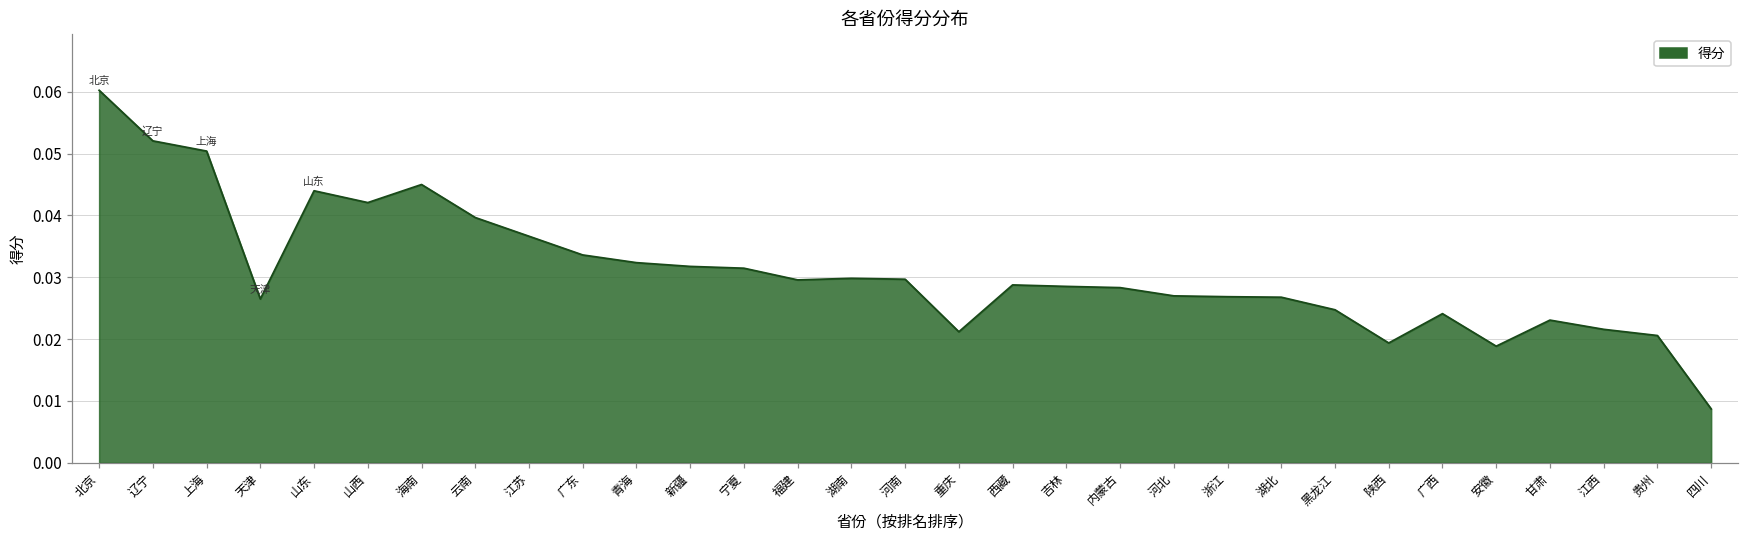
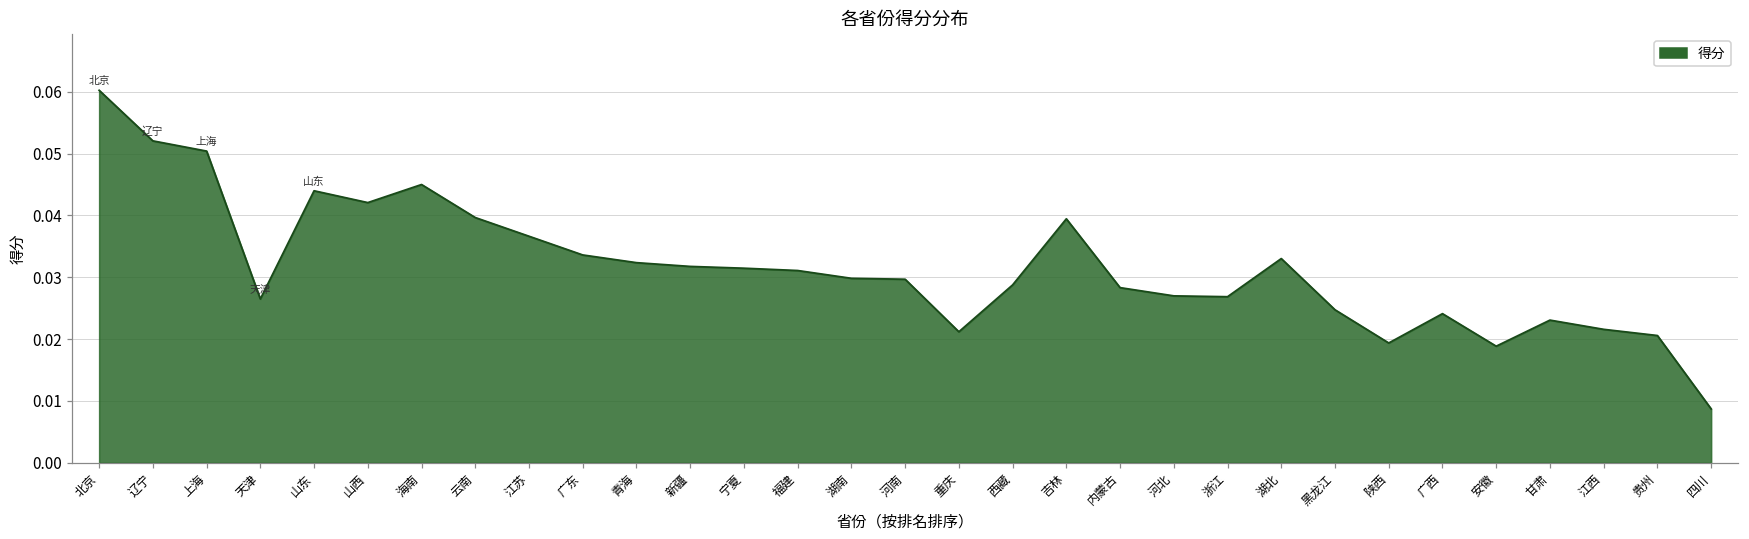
福建: 0.030 -> 0.031
吉林: 0.029 -> 0.039
湖北: 0.027 -> 0.033
